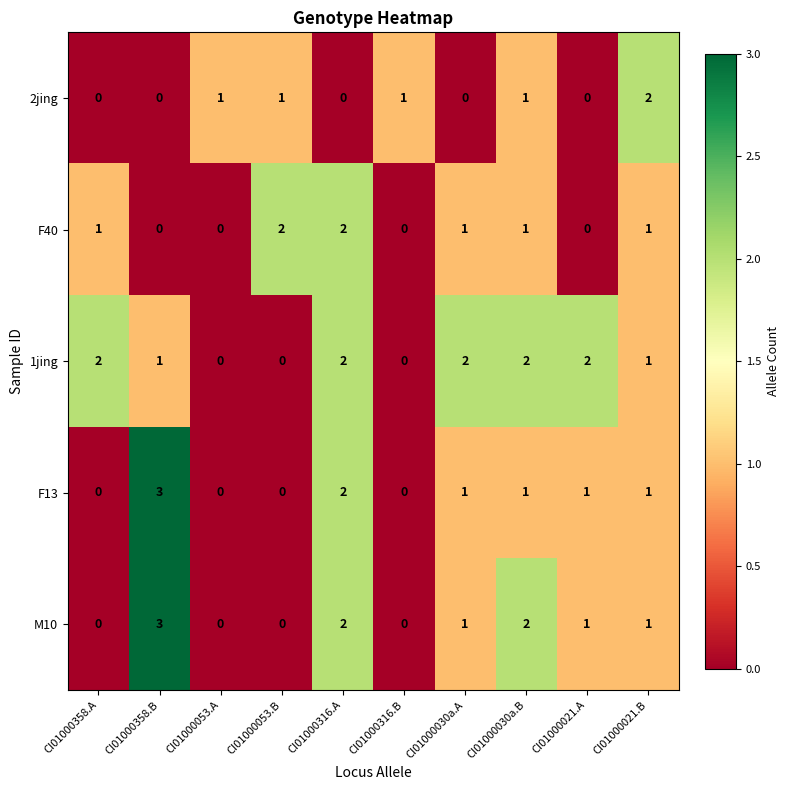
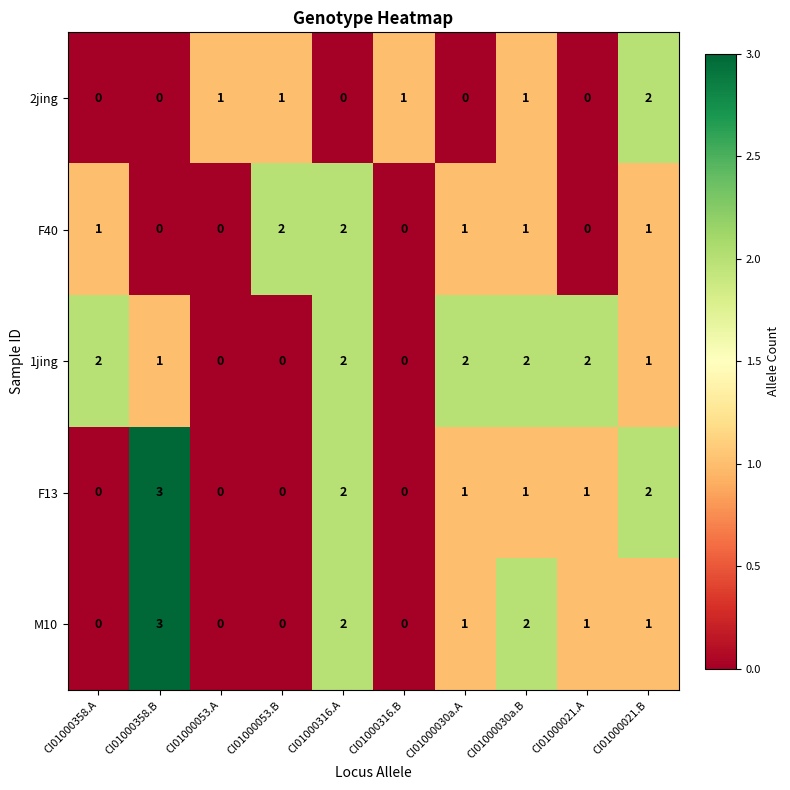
F13, CI01000021.B: 1 -> 2
